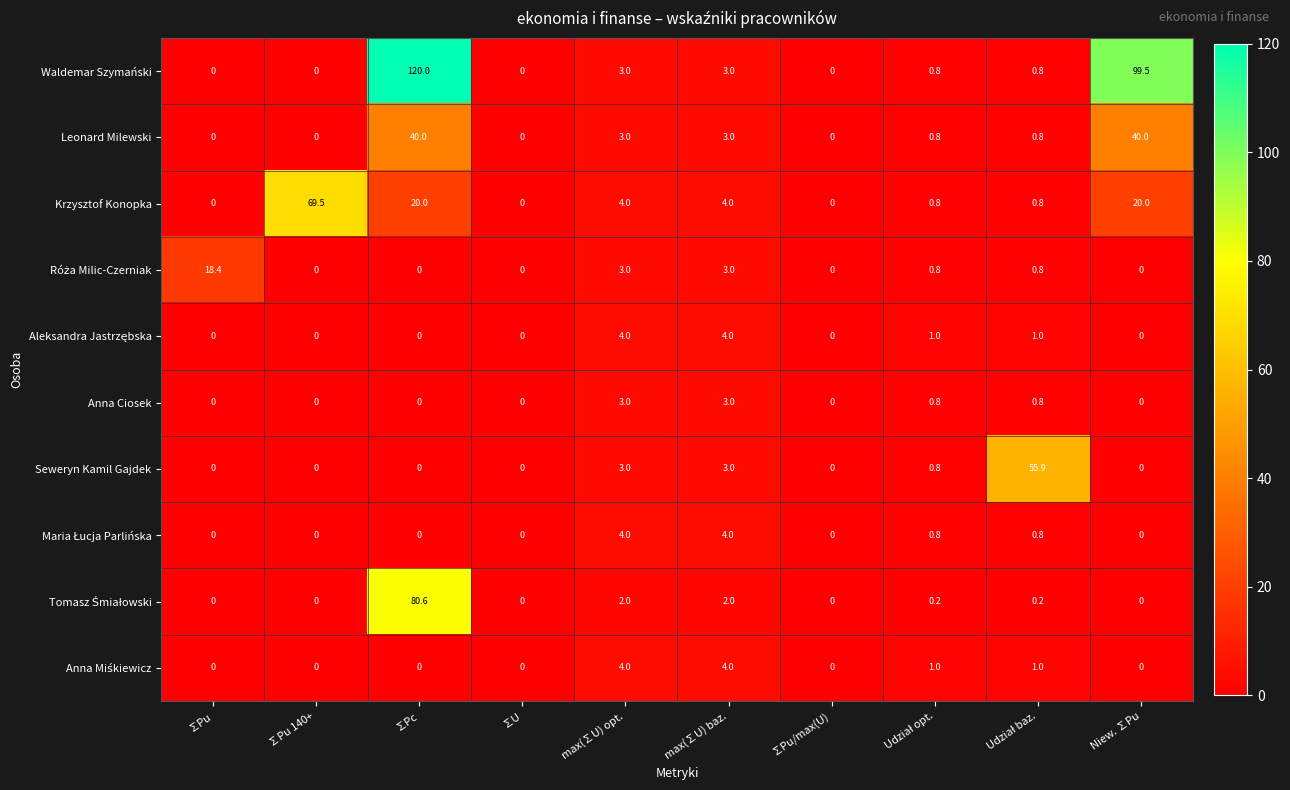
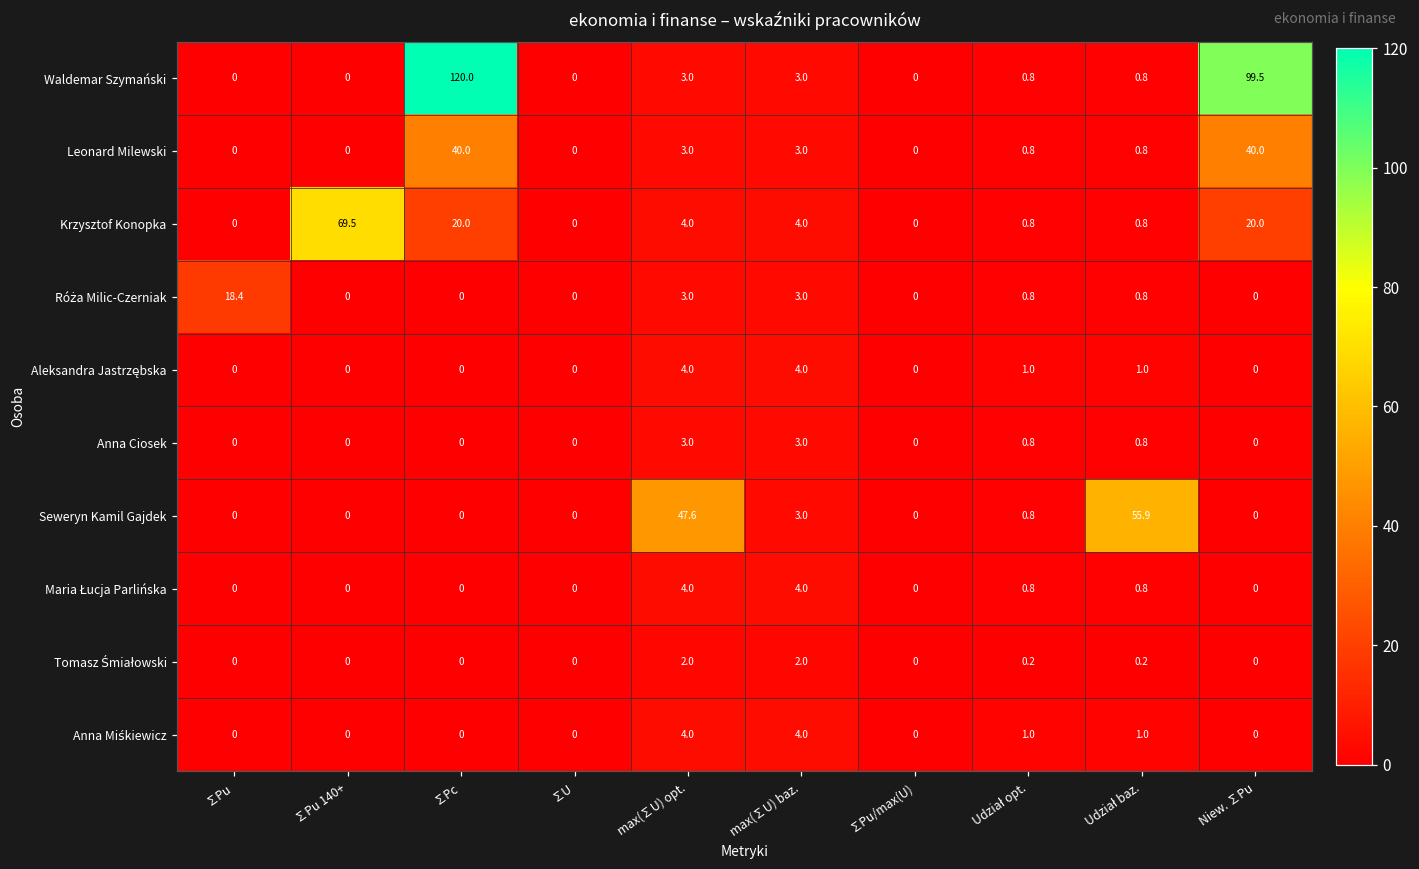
Seweryn Kamil Gajdek, max(∑U) opt.: 3.0 -> 47.6
Tomasz Śmiałowski, ∑Pc: 80.6 -> 0
